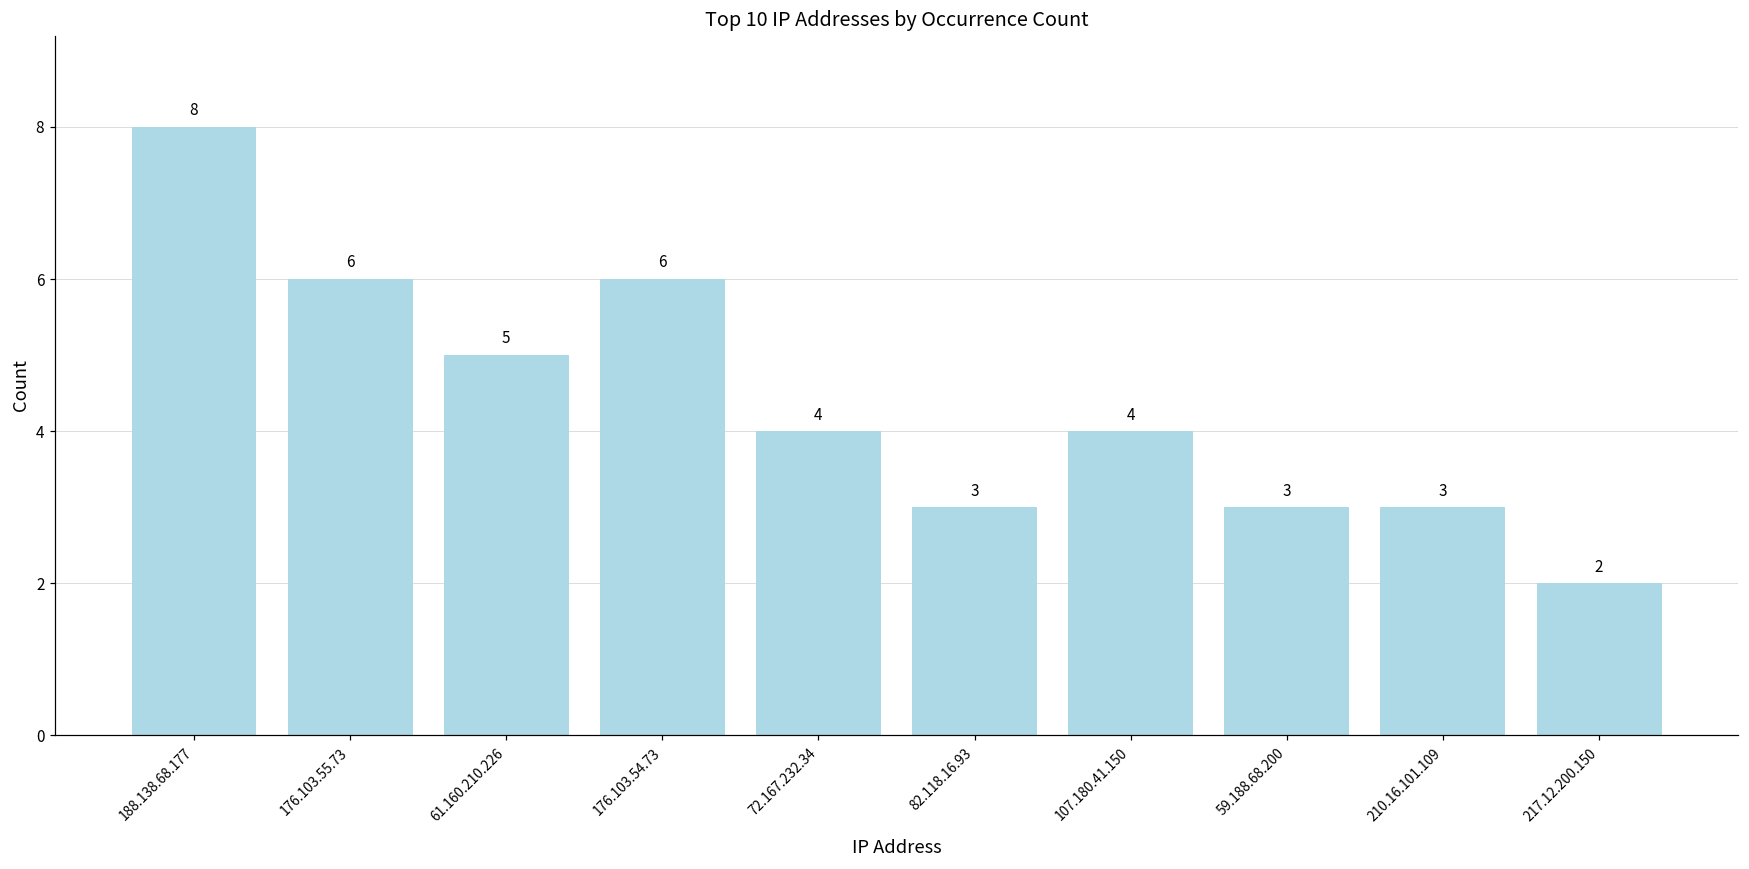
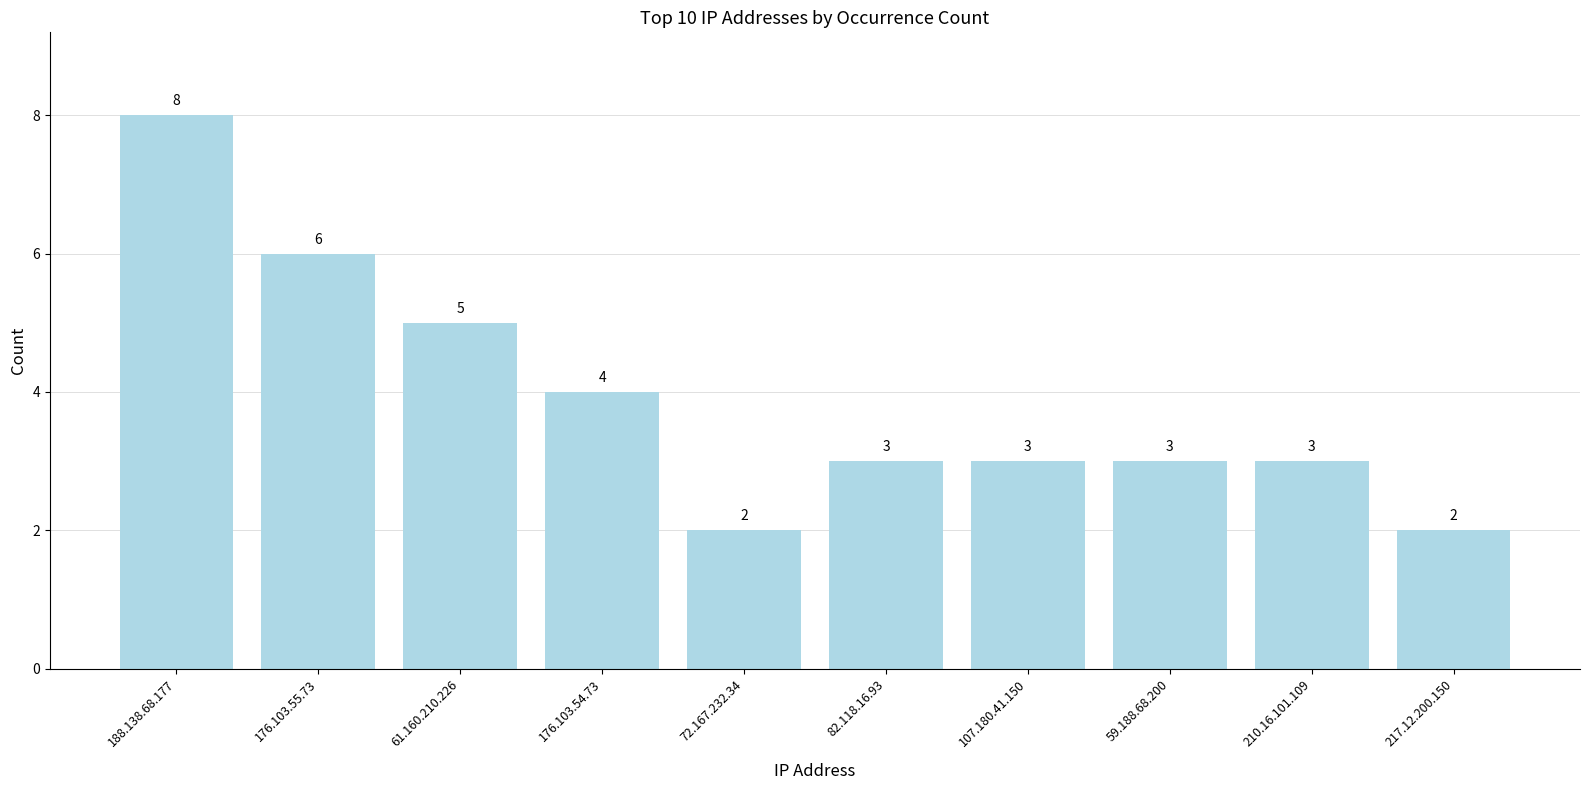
176.103.54.73: 6 -> 4
72.167.232.34: 4 -> 2
107.180.41.150: 4 -> 3
